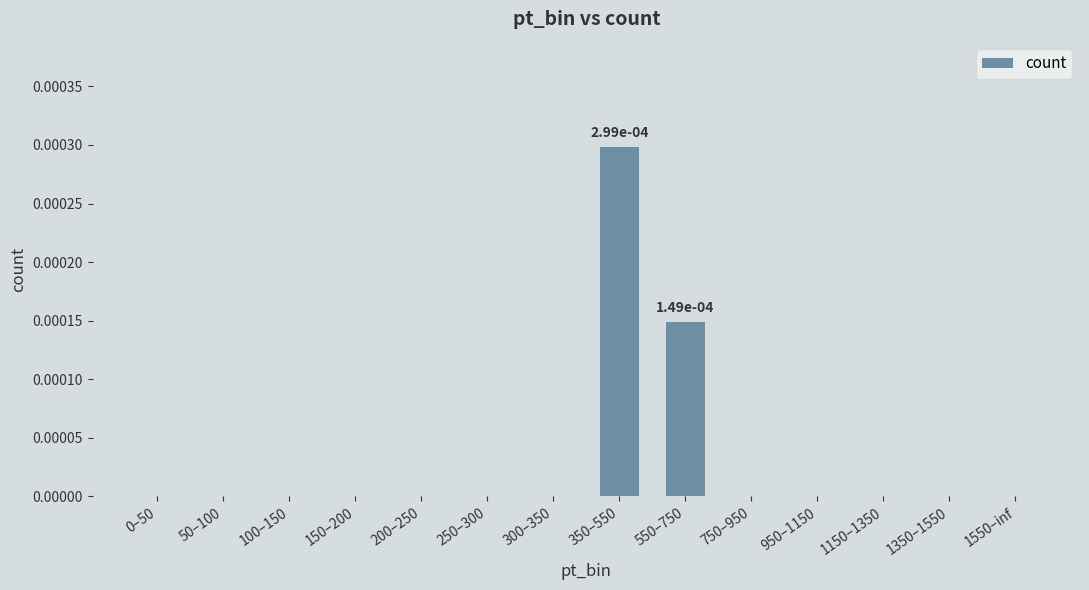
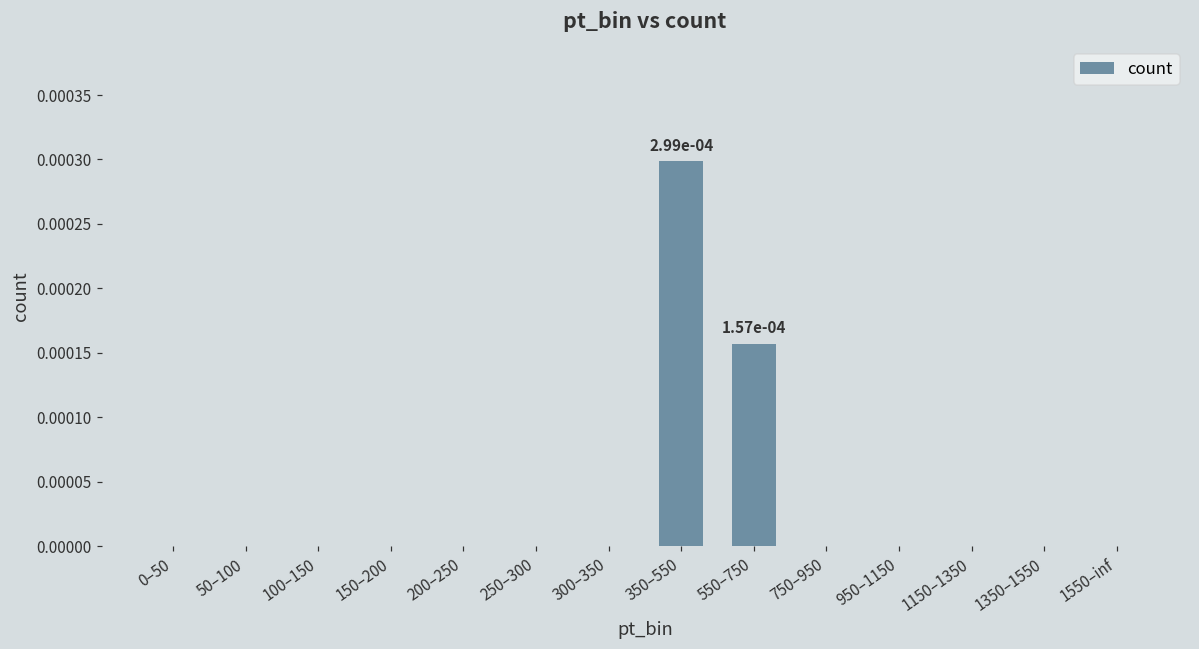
550–750: 1.49e-04 -> 1.57e-04
